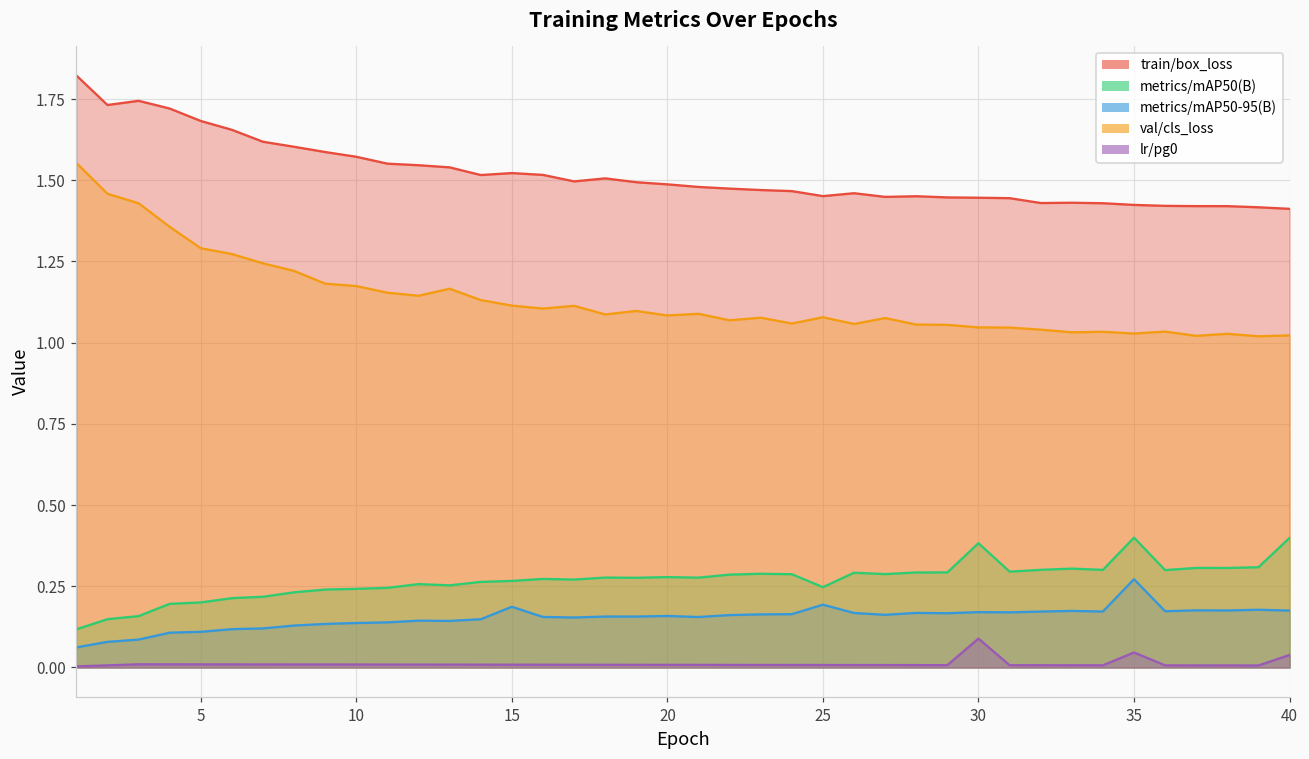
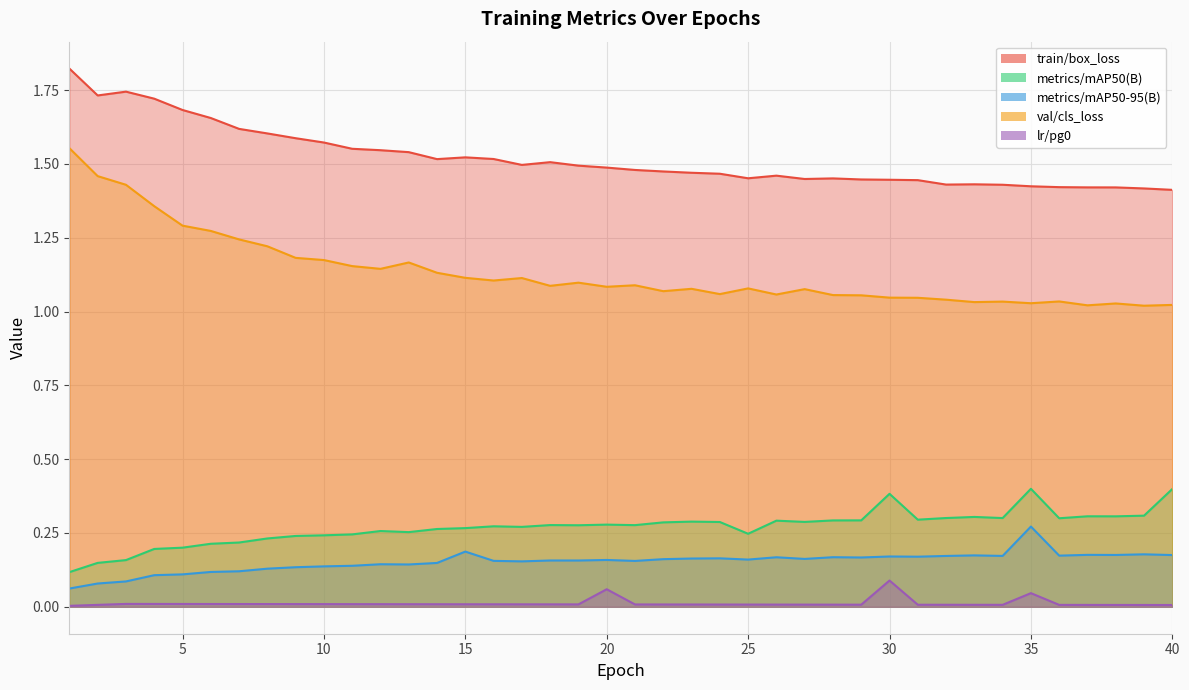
lr/pg0, 20: 0.01 -> 0.06
metrics/mAP50-95(B), 25: 0.19 -> 0.16
lr/pg0, 40: 0.04 -> 0.01
